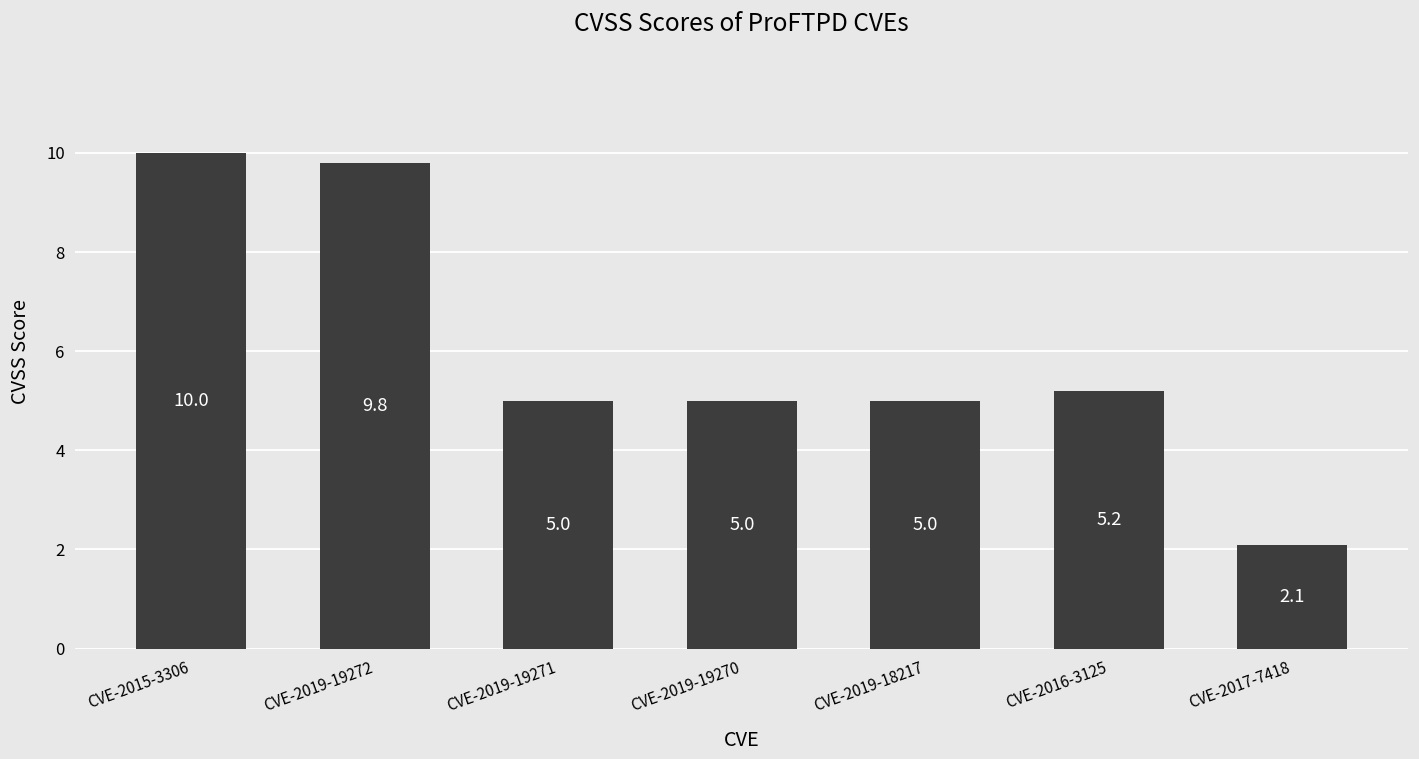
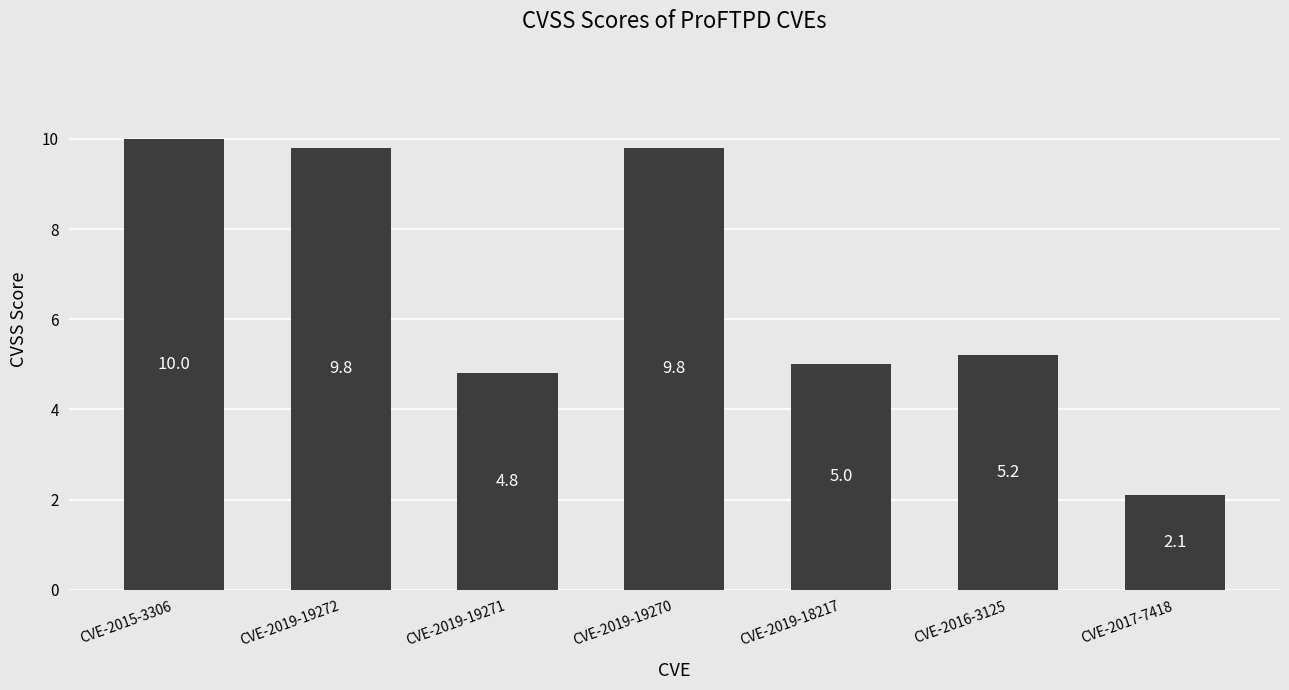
CVE-2019-19271: 5.0 -> 4.8
CVE-2019-19270: 5.0 -> 9.8
